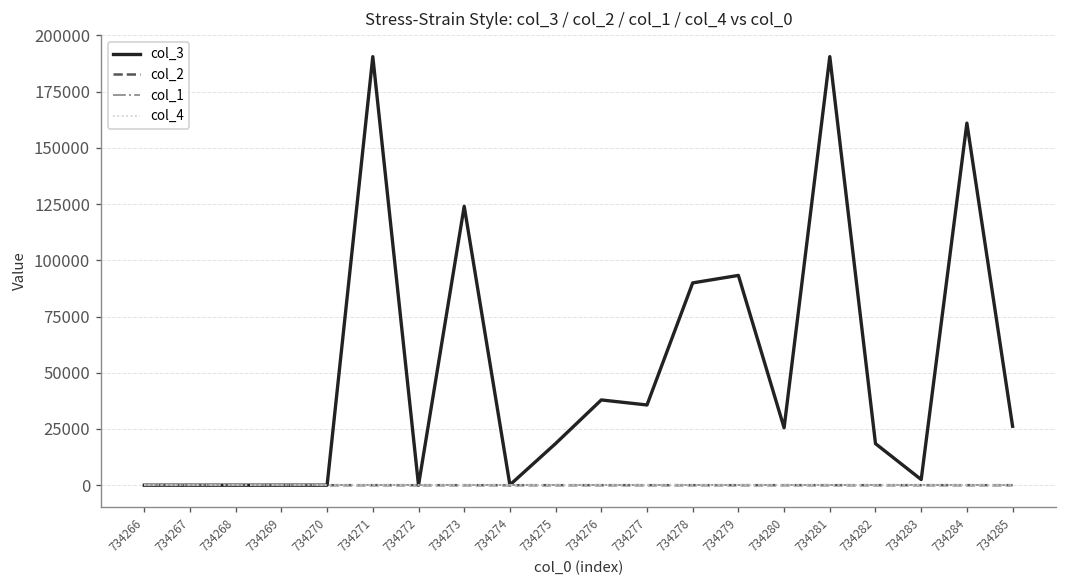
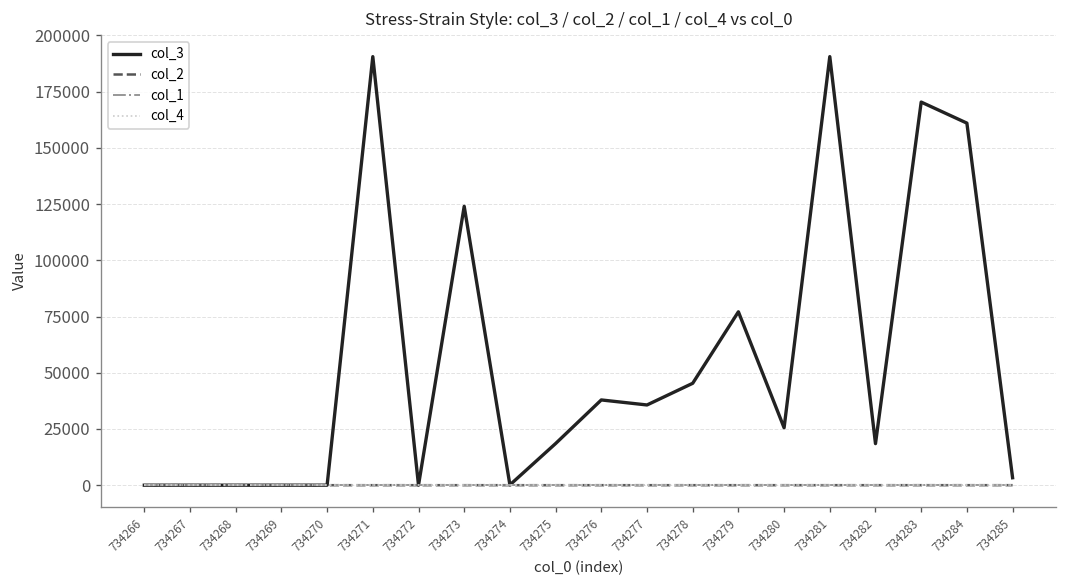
col_3, 734278: 90000 -> 45000
col_3, 734279: 93000 -> 77000
col_3, 734283: 3000 -> 170000
col_3, 734285: 26000 -> 3000
